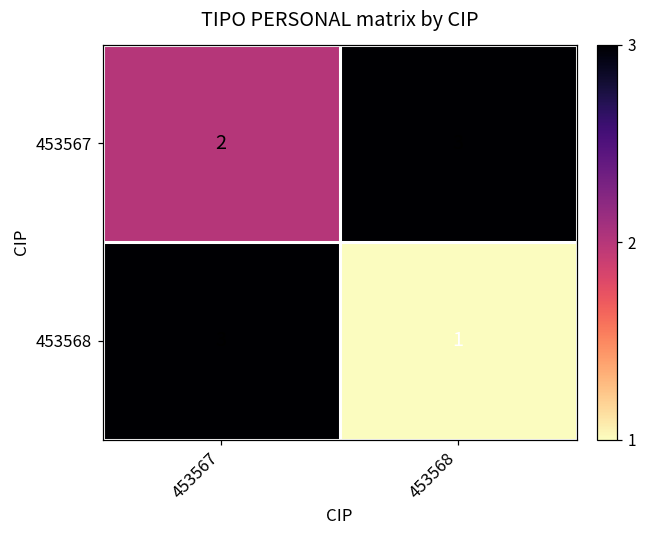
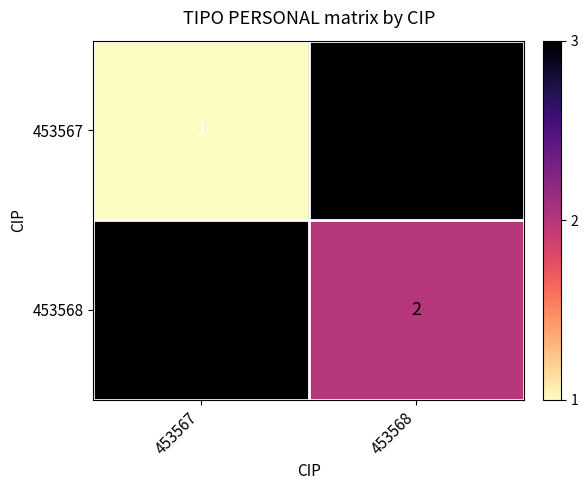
453567, 453567: 2 -> 1
453568, 453568: 1 -> 2
